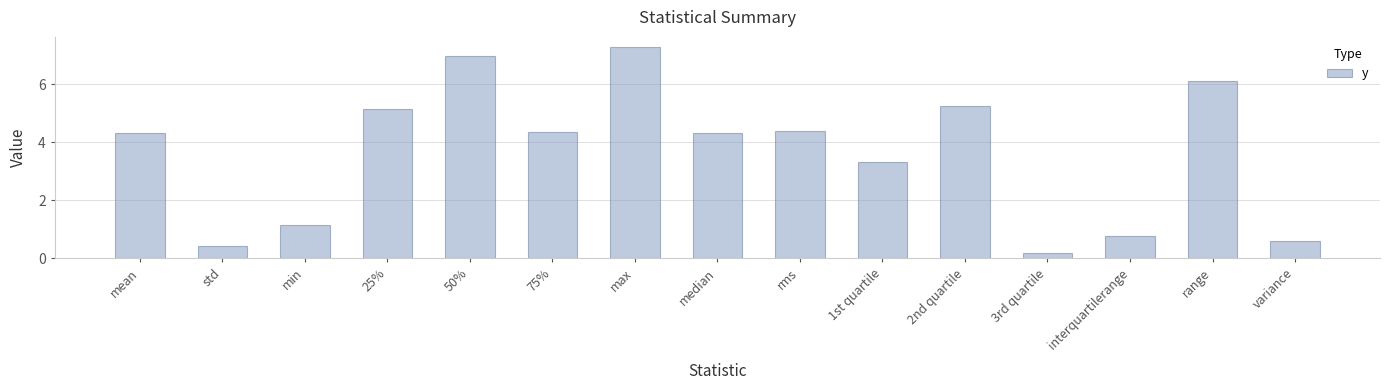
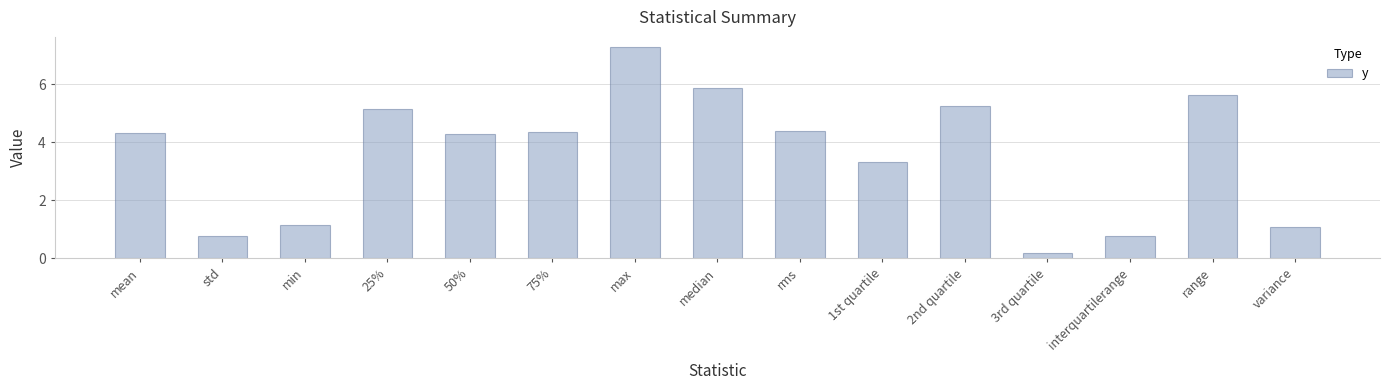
std: 0.4 -> 0.8
50%: 7.0 -> 4.3
median: 4.3 -> 5.9
range: 6.1 -> 5.6
variance: 0.6 -> 1.1
